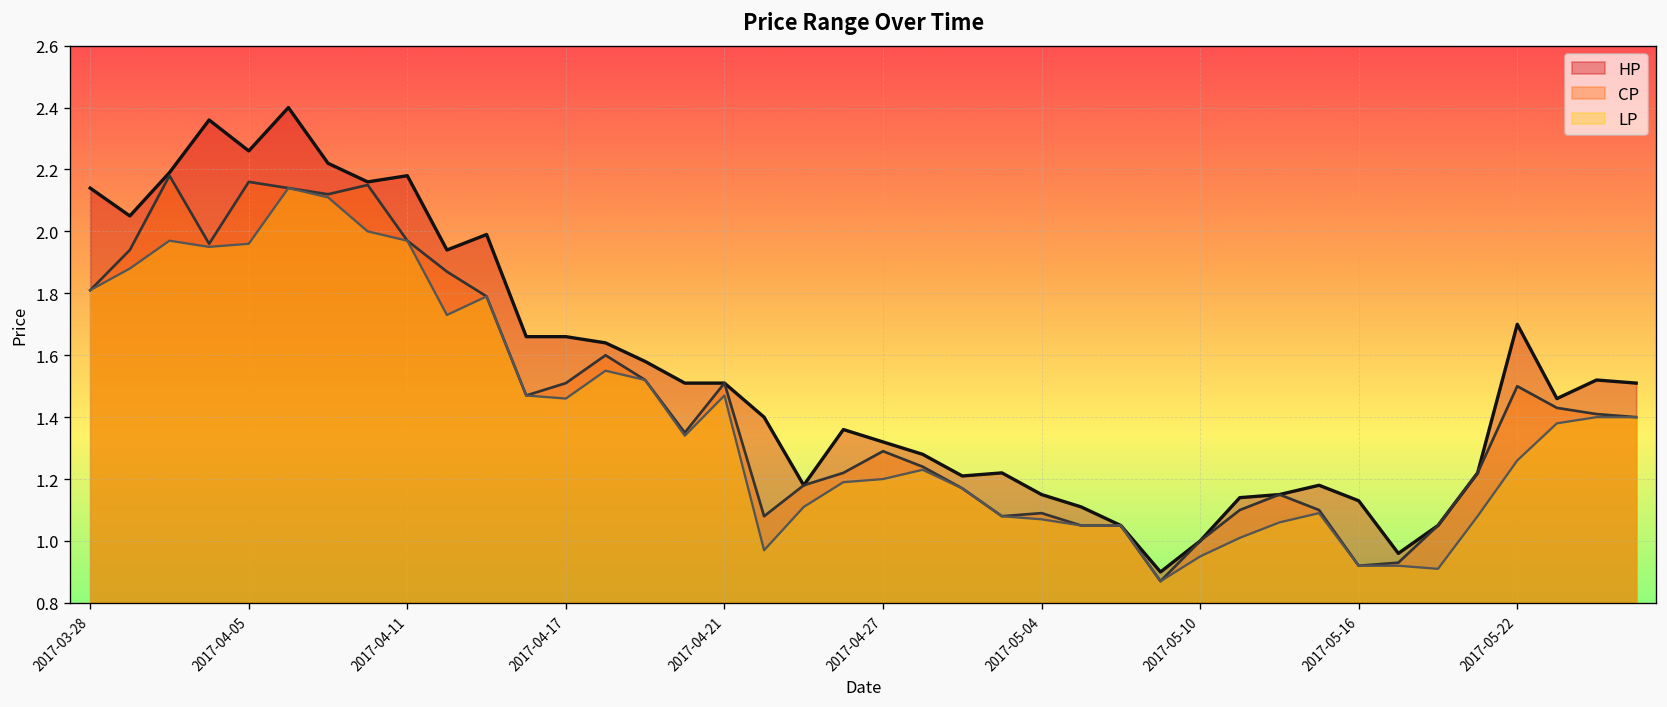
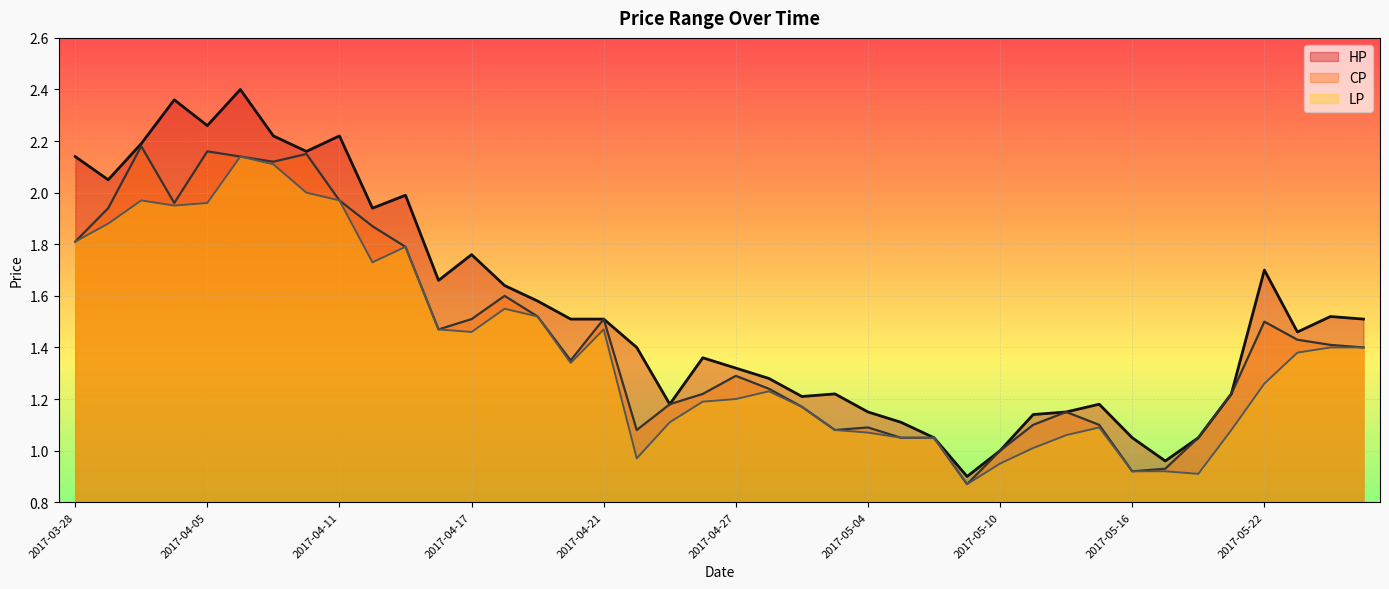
HP, 2017-04-11: 2.18 -> 2.22
HP, 2017-04-17: 1.66 -> 1.76
HP, 2017-05-16: 1.13 -> 1.05
